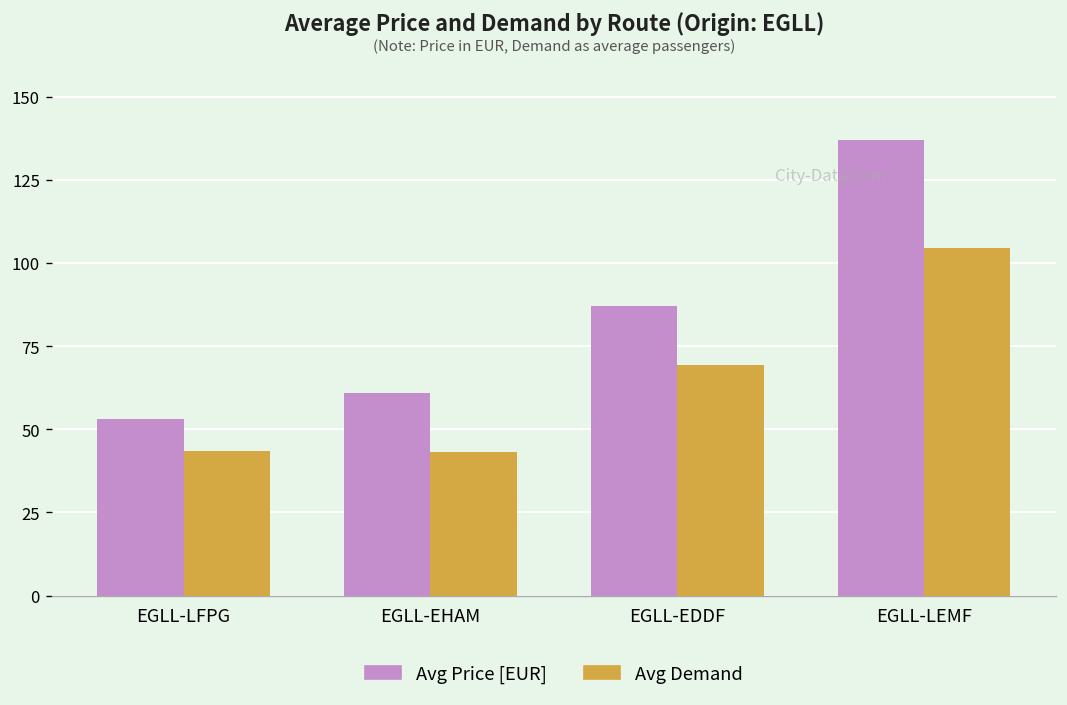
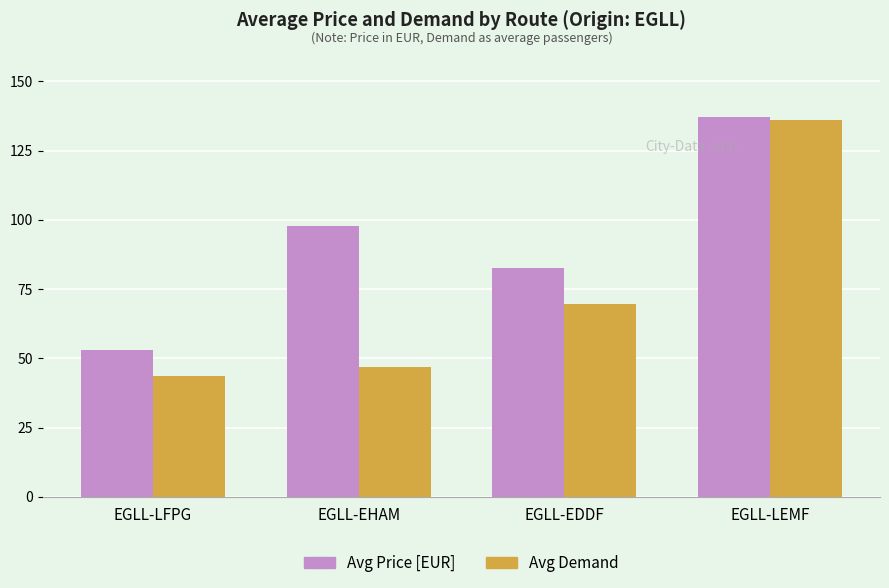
Avg Price [EUR], EGLL-EHAM: 61 -> 98
Avg Demand, EGLL-EHAM: 43 -> 47
Avg Price [EUR], EGLL-EDDF: 87 -> 83
Avg Demand, EGLL-LEMF: 105 -> 136
